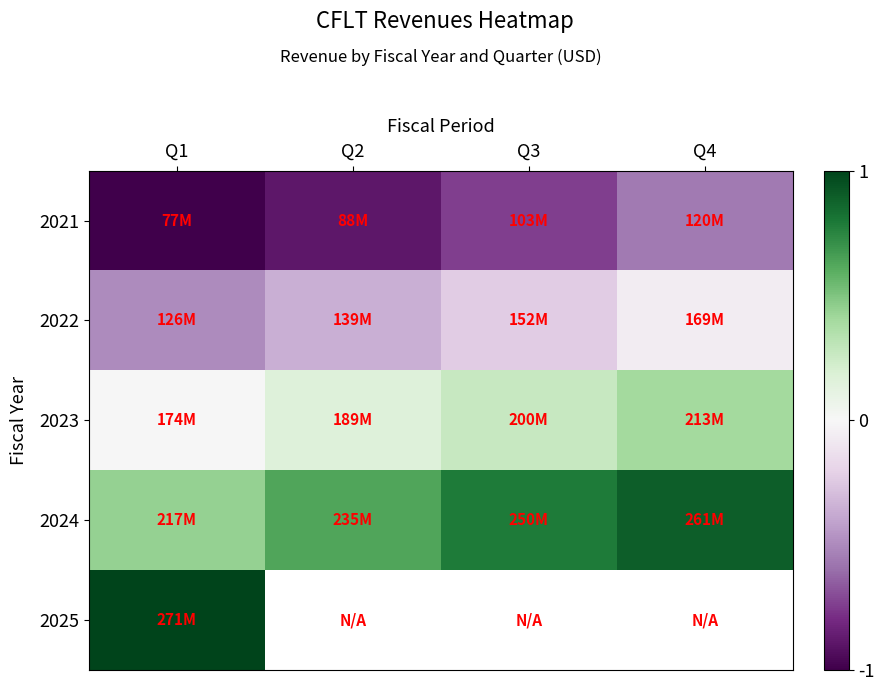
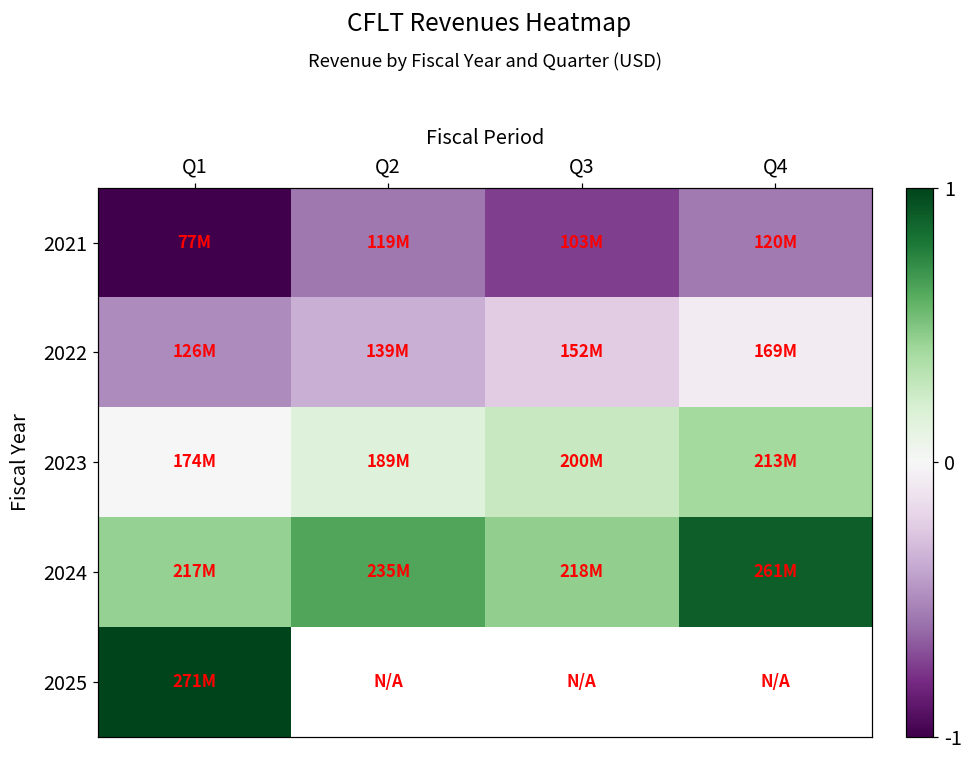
2021, Q2: 88M -> 119M
2024, Q3: 250M -> 218M
